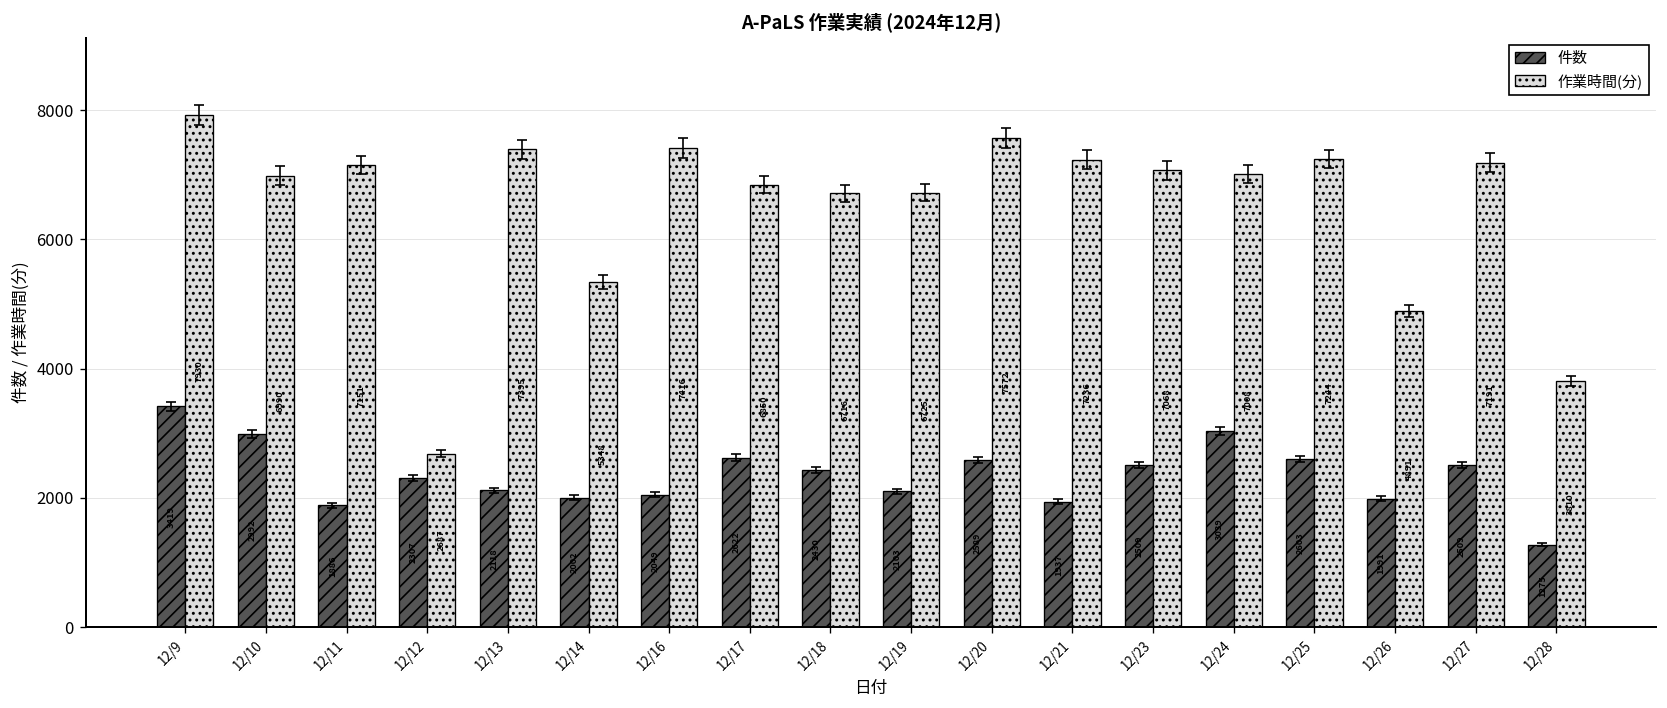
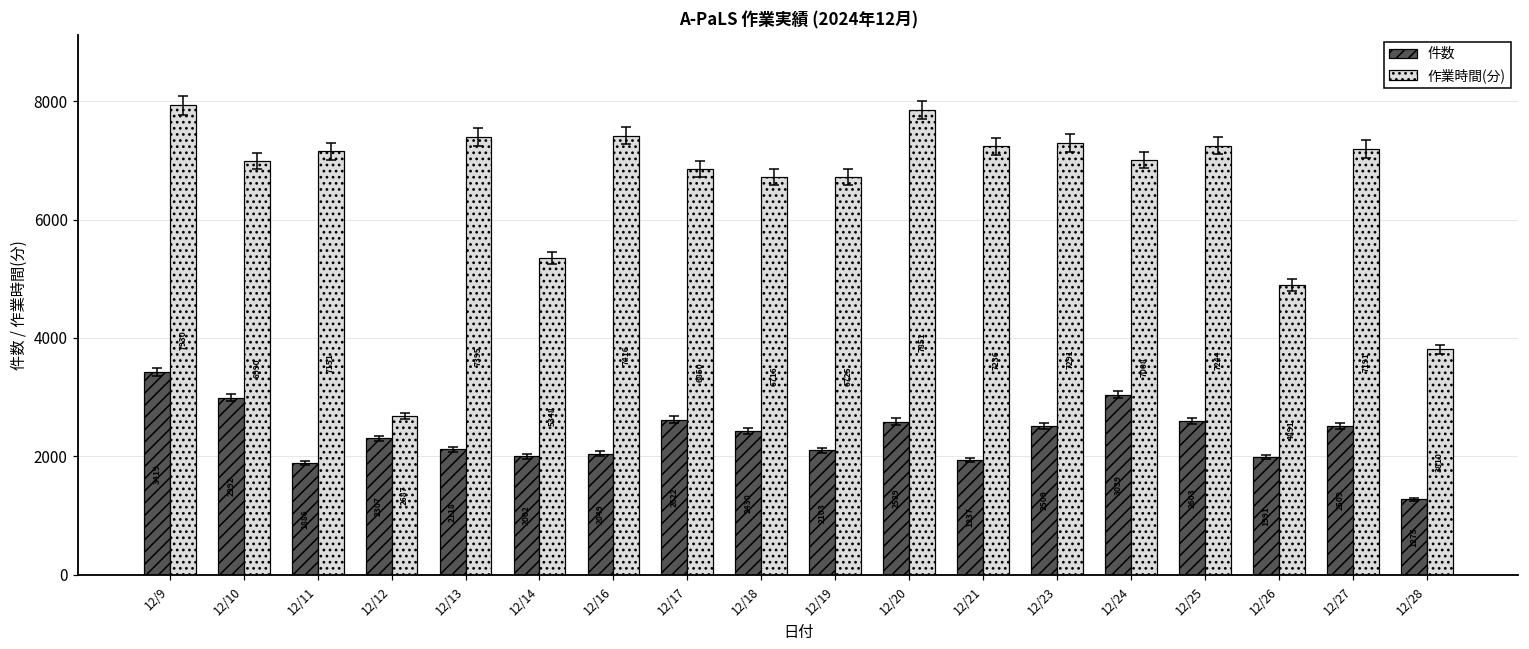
作業時間(分), 12/20: 7572 -> 7851
作業時間(分), 12/23: 7068 -> 7291
